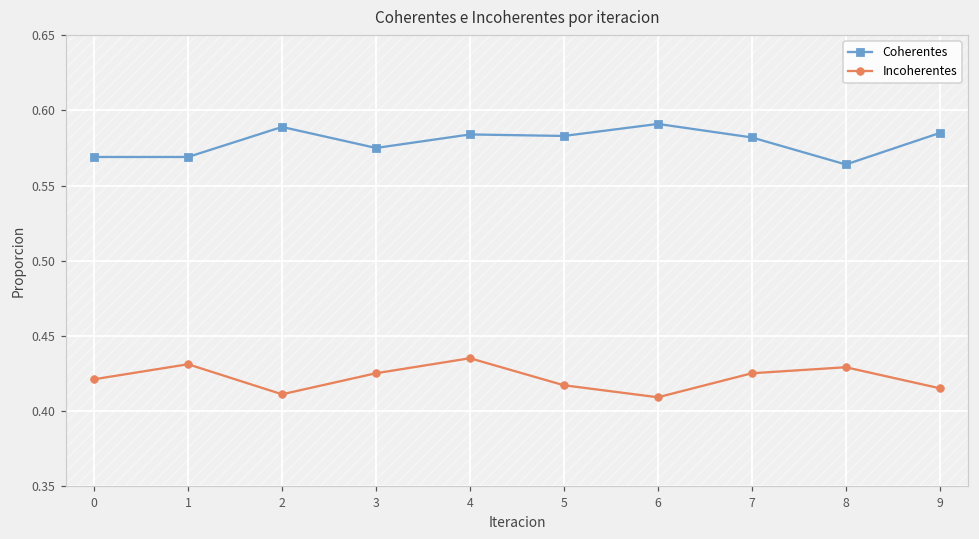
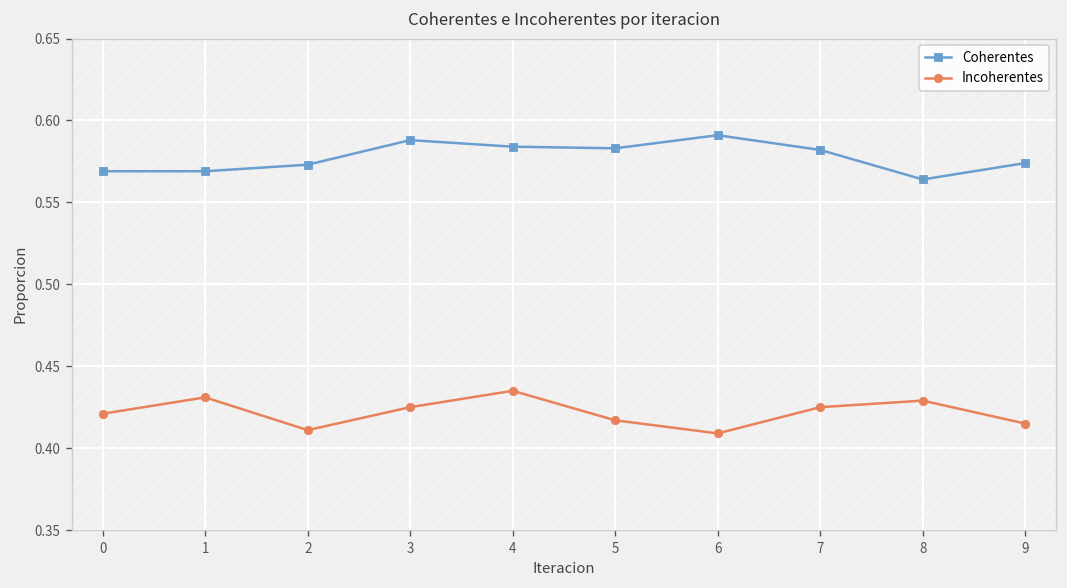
Coherentes, 2: 0.589 -> 0.573
Coherentes, 3: 0.575 -> 0.588
Coherentes, 9: 0.585 -> 0.574
